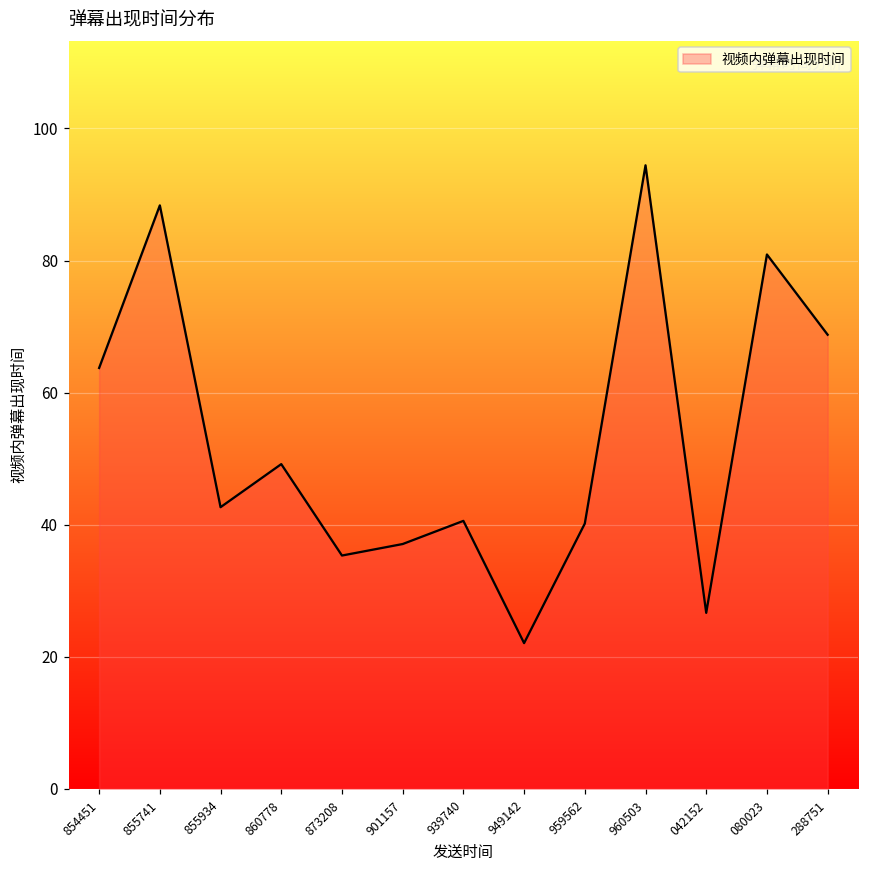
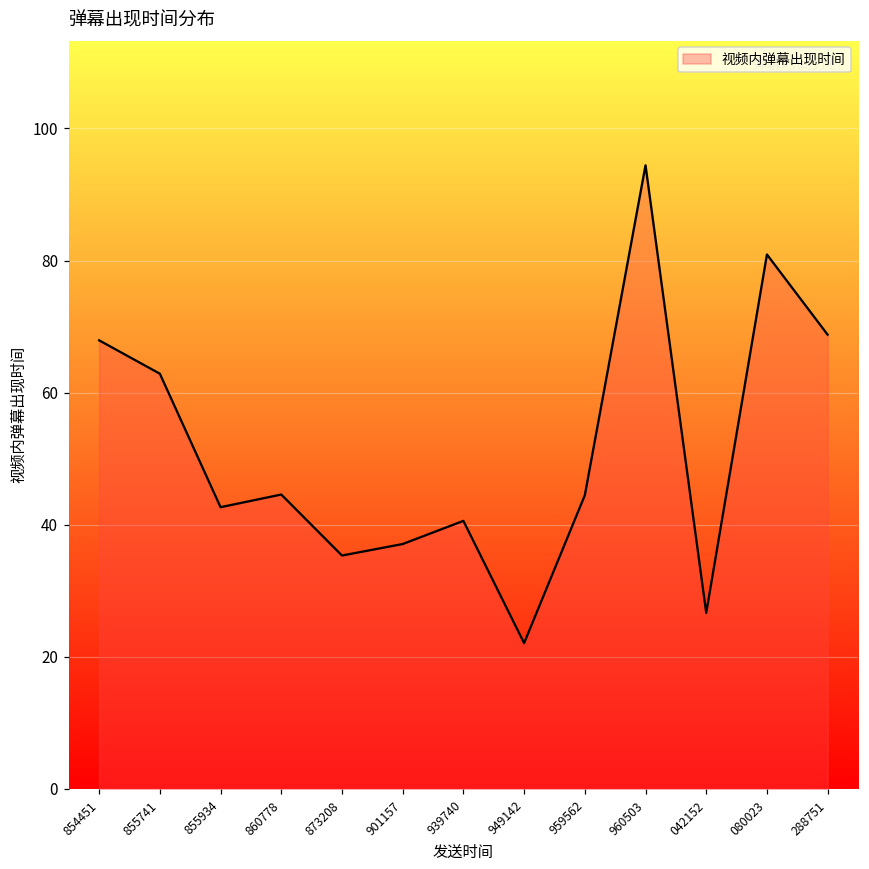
854451: 64 -> 68
855741: 88 -> 63
860778: 49 -> 45
959562: 40 -> 44
